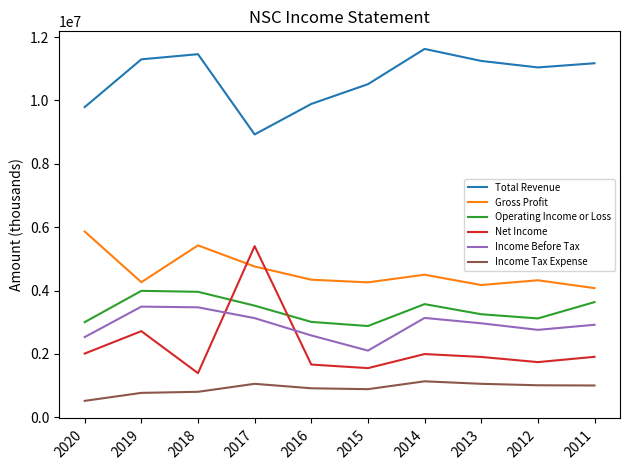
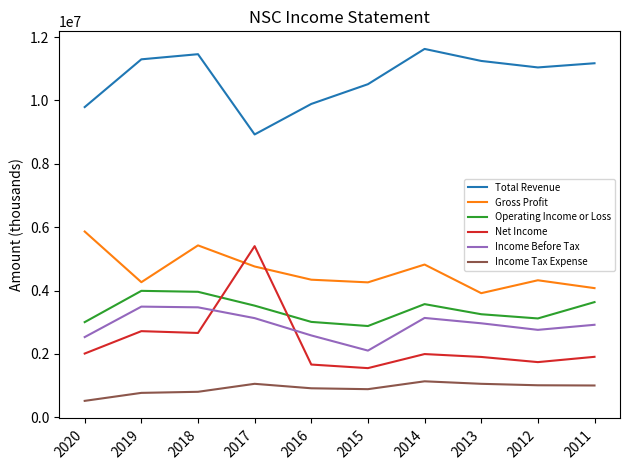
Net Income, 2018: 1400000 -> 2700000
Gross Profit, 2014: 4500000 -> 4800000
Gross Profit, 2013: 4200000 -> 3900000
